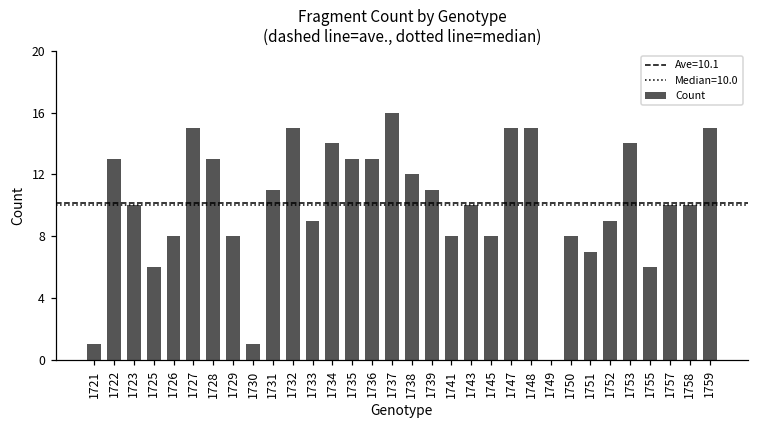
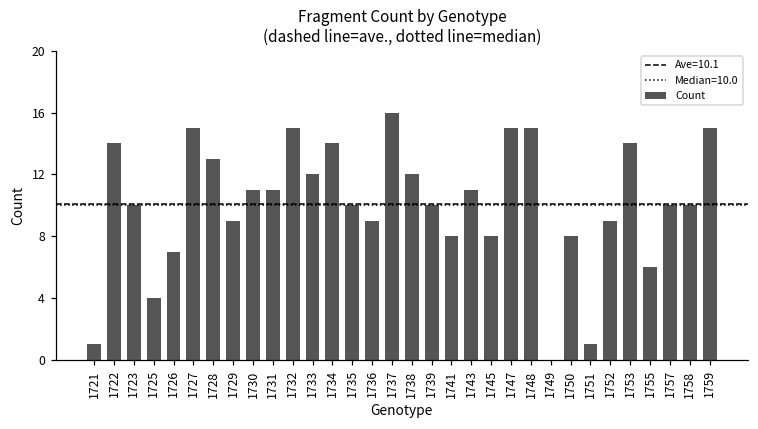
1722: 13 -> 14
1725: 6 -> 4
1726: 8 -> 7
1729: 8 -> 9
1730: 1 -> 11
1733: 9 -> 12
1735: 13 -> 10
1736: 13 -> 9
1739: 11 -> 10
1743: 10 -> 11
1751: 7 -> 1
